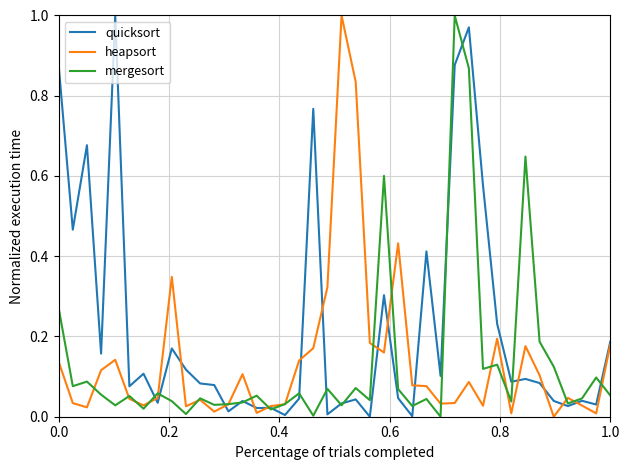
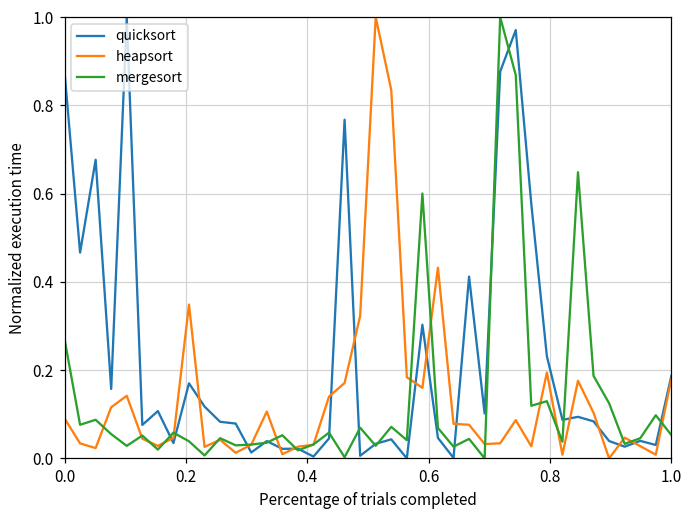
heapsort, 0.0: 0.14 -> 0.09
